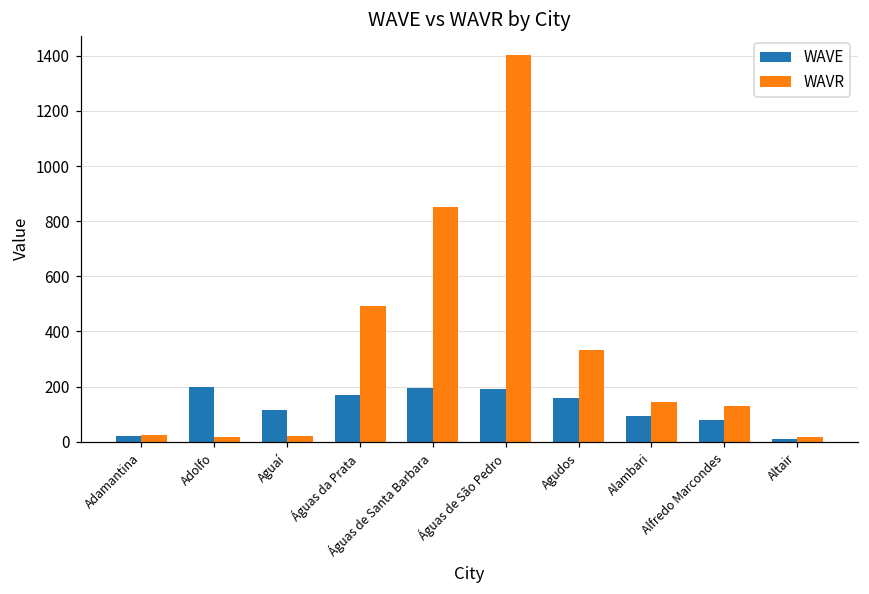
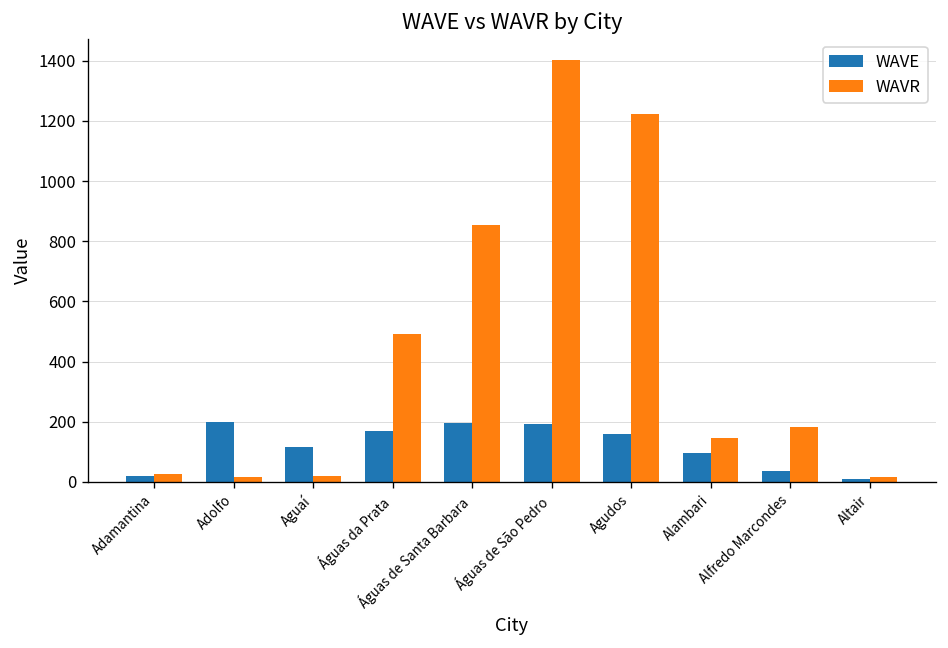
WAVR, Agudos: 330 -> 1220
WAVE, Alfredo Marcondes: 80 -> 40
WAVR, Alfredo Marcondes: 130 -> 180
